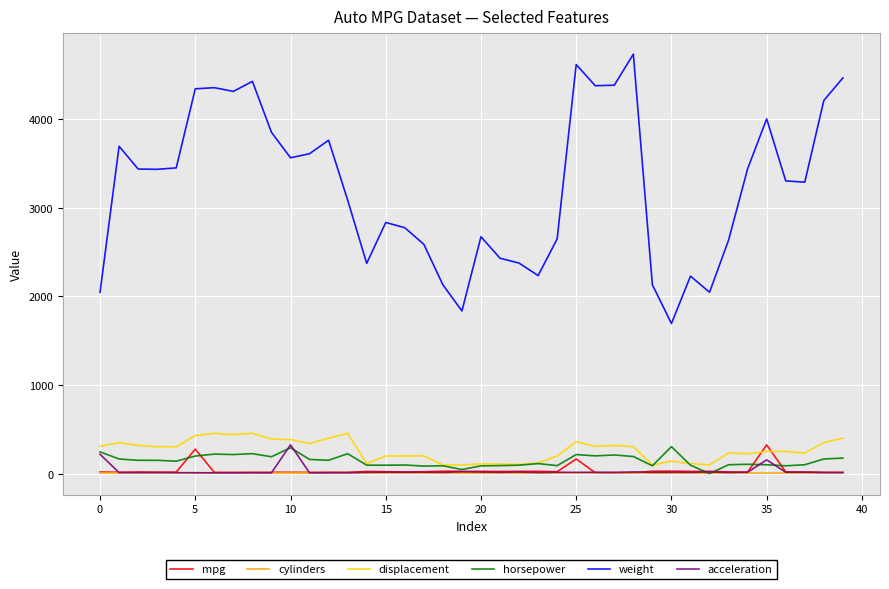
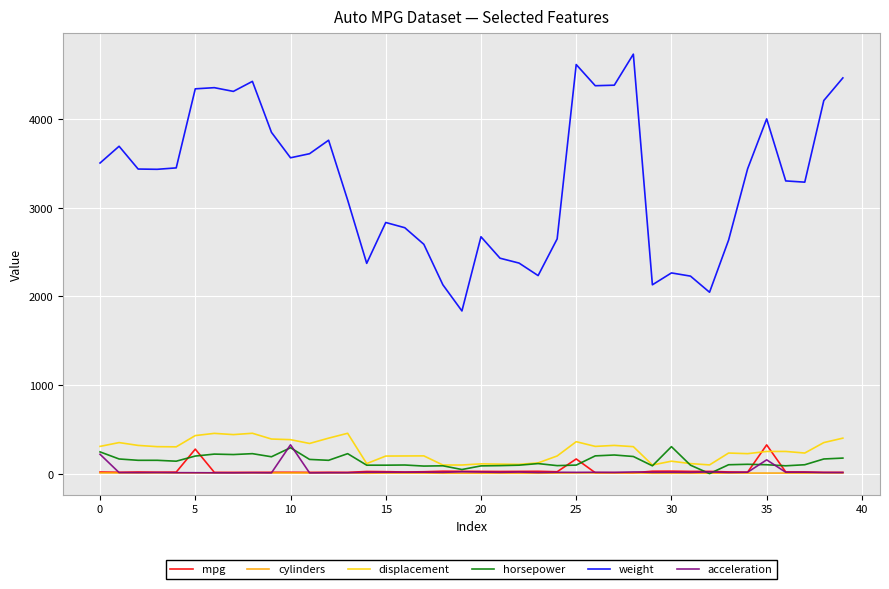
weight, 0: 2000 -> 3500
horsepower, 25: 200 -> 100
weight, 30: 1700 -> 2300
